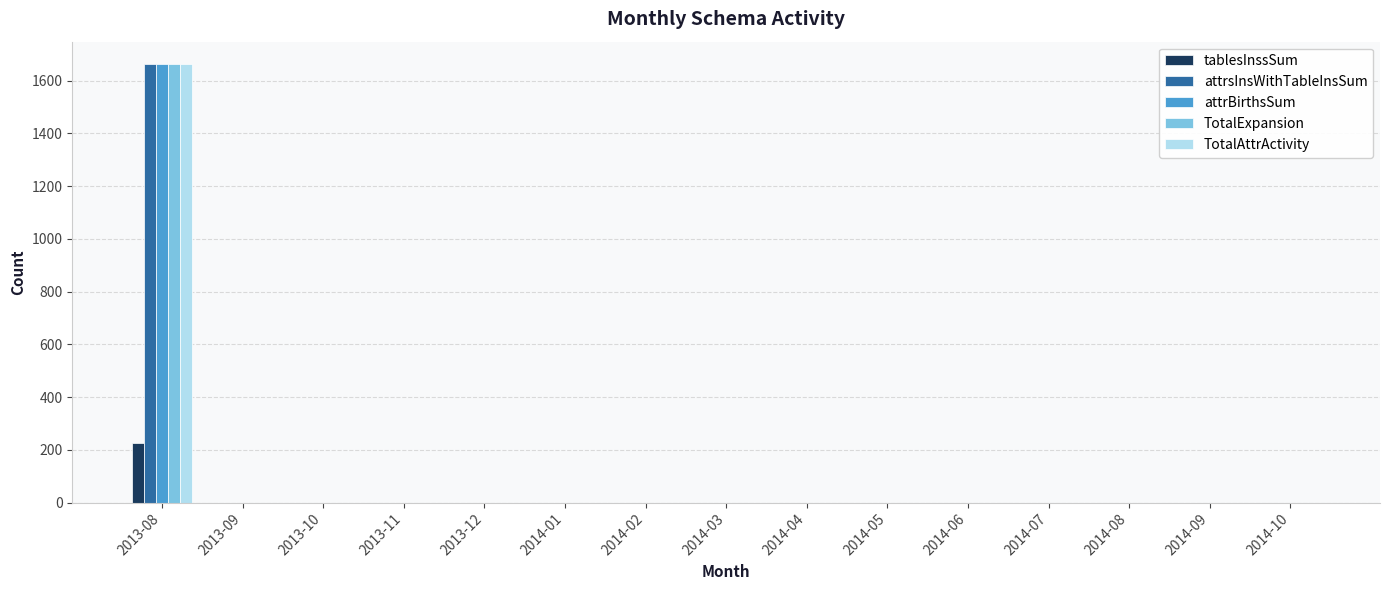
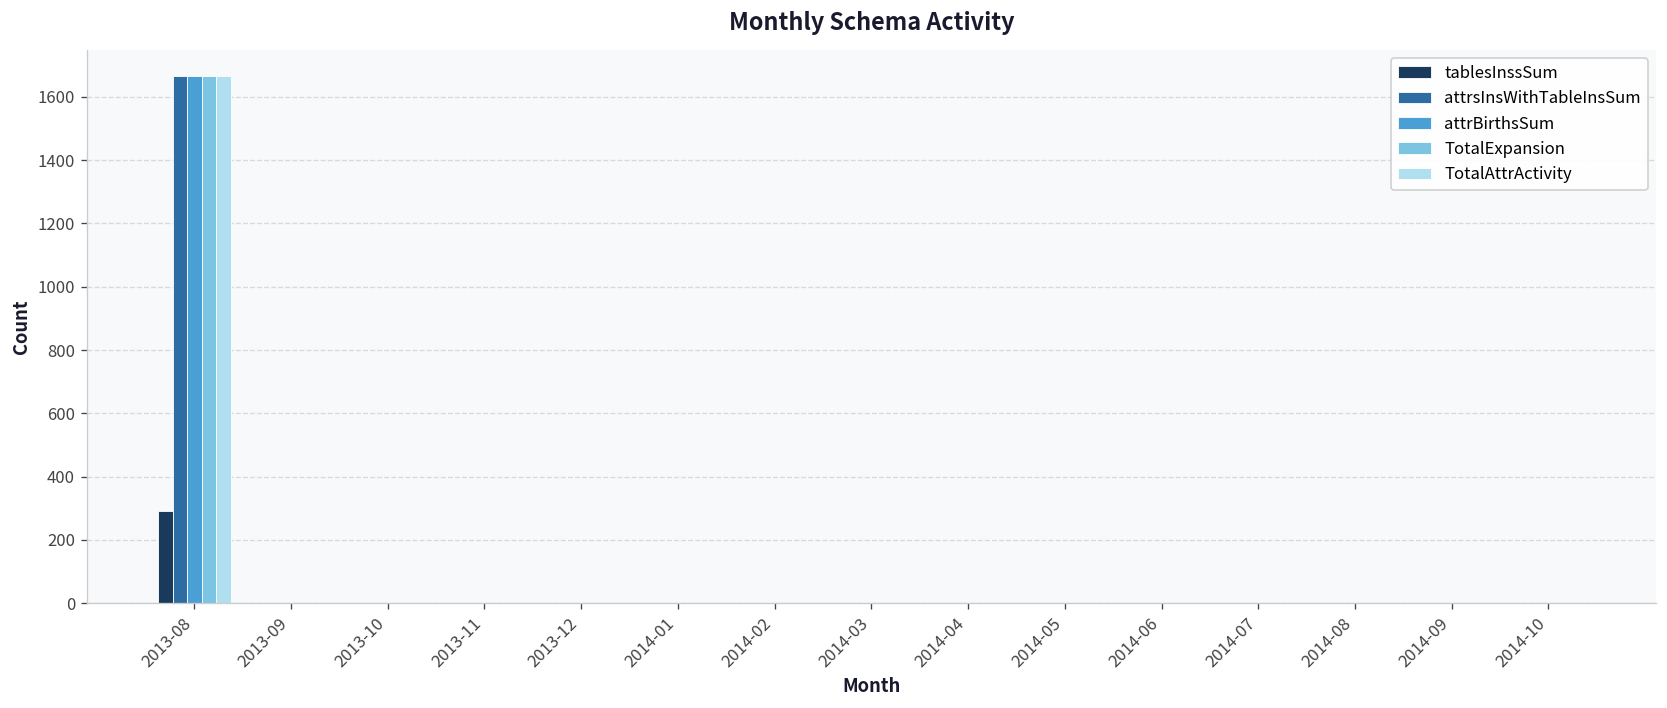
tablesInssSum, 2013-08: 230 -> 290
